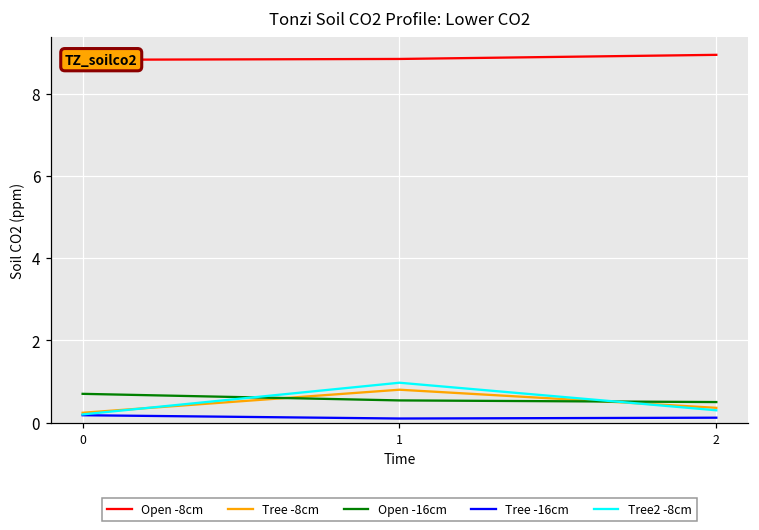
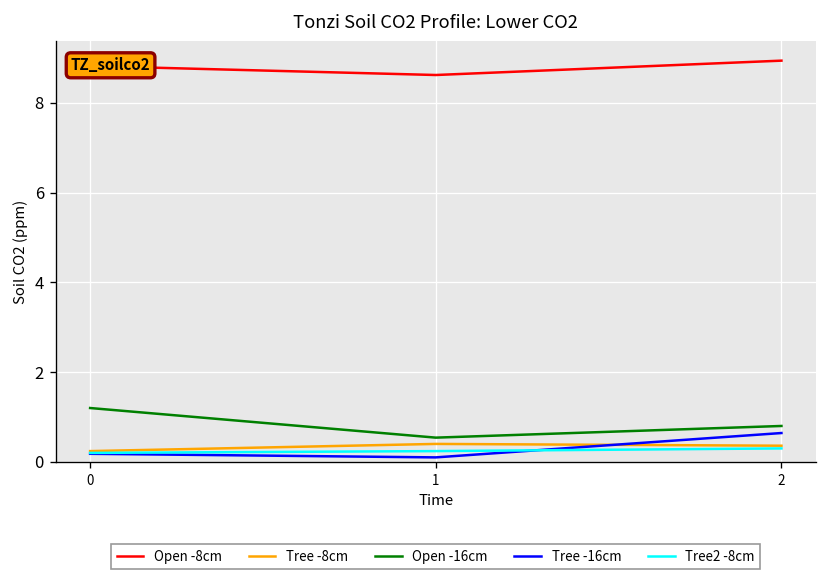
Open -16cm, 0: 0.7 -> 1.2
Open -8cm, 1: 8.8 -> 8.6
Tree -8cm, 1: 0.8 -> 0.4
Tree2 -8cm, 1: 1.0 -> 0.2
Open -16cm, 2: 0.5 -> 0.8
Tree -16cm, 2: 0.1 -> 0.6
